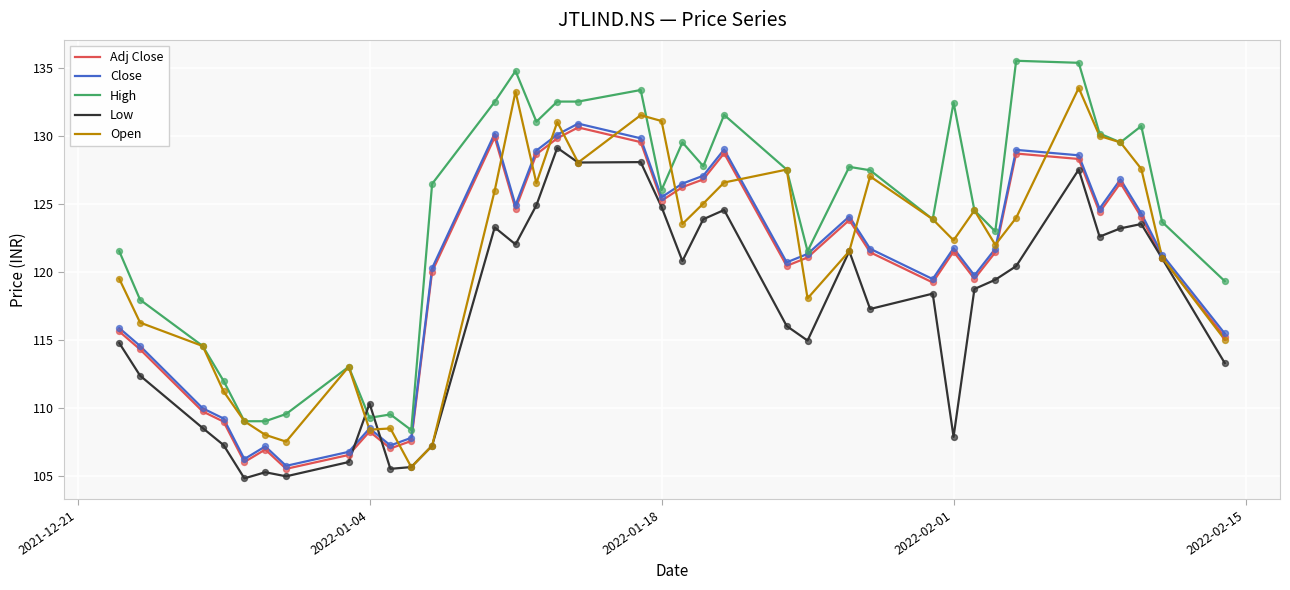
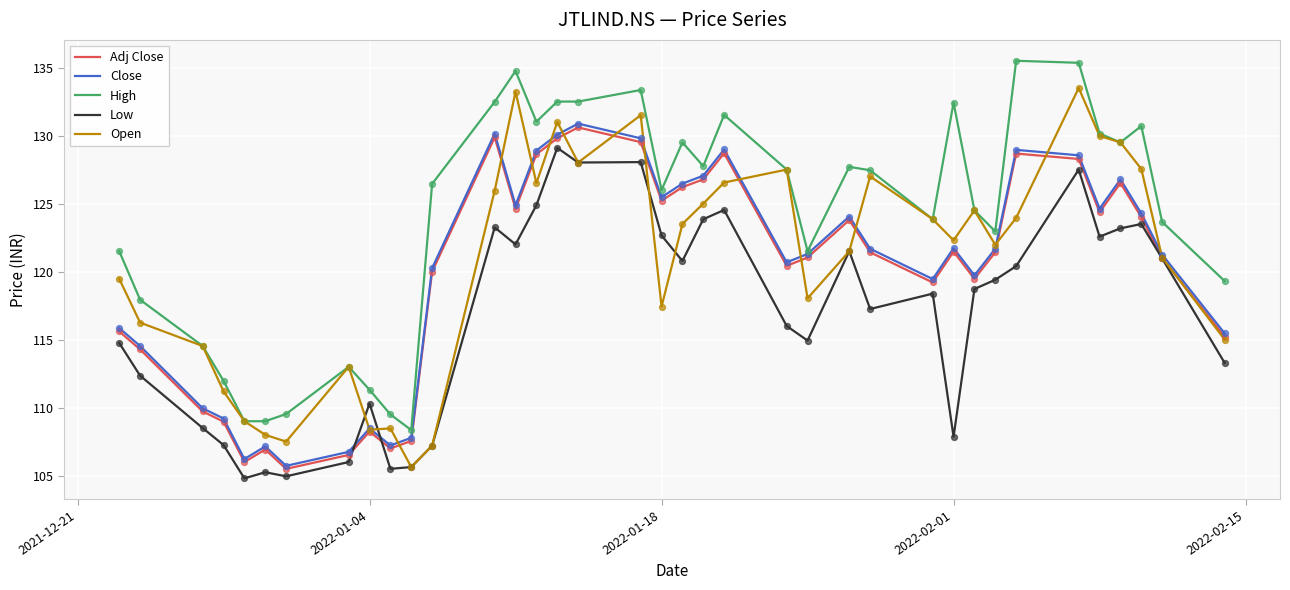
High, 2022-01-04: 109.3 -> 111.3
Low, 2022-01-18: 124.8 -> 122.7
Open, 2022-01-18: 131.1 -> 117.4
